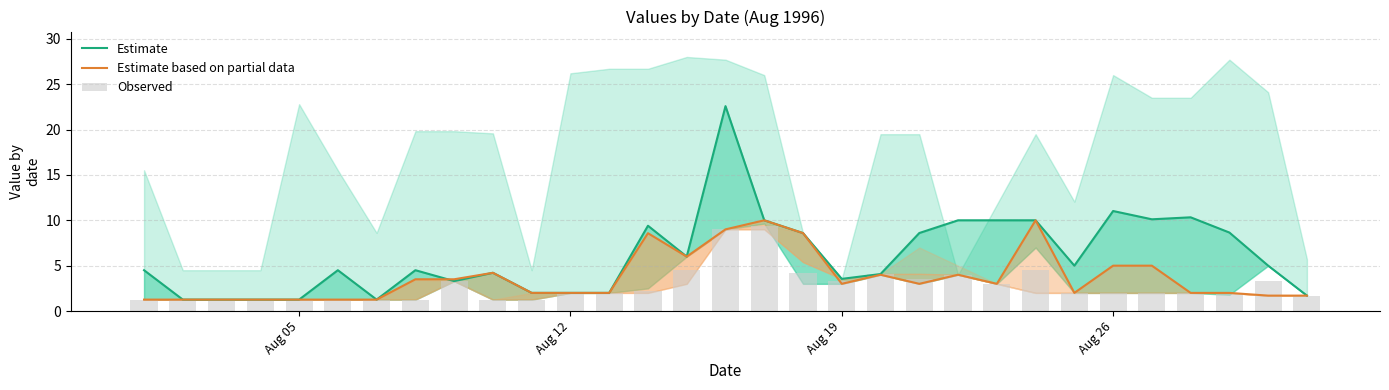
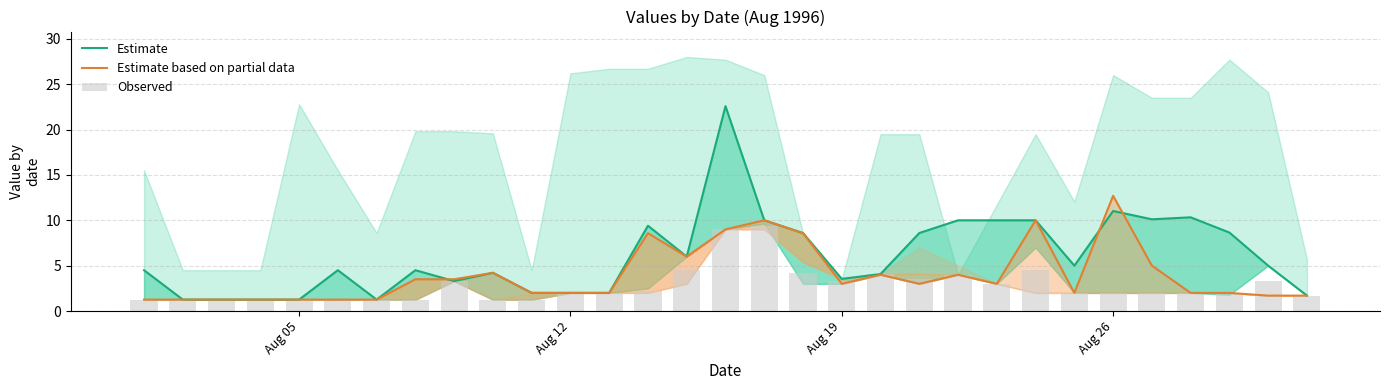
Estimate based on partial data, Aug 26: 5 -> 13
